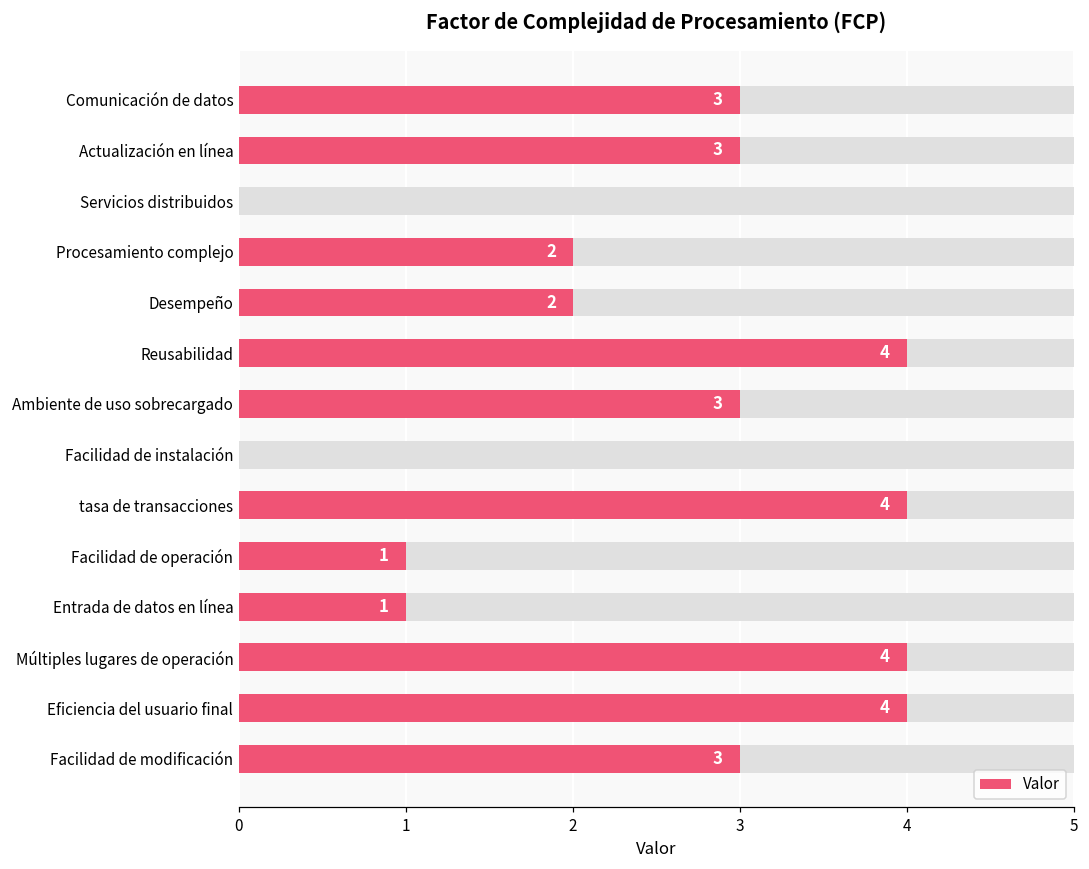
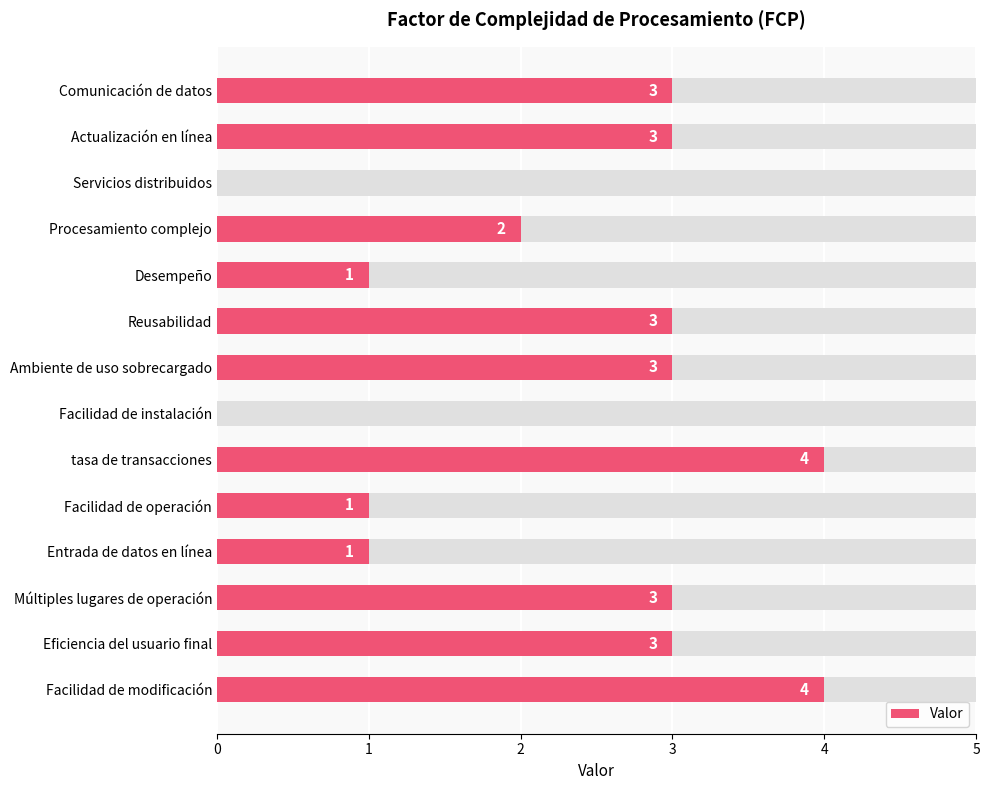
Valor, Desempeño: 2 -> 1
Valor, Reusabilidad: 4 -> 3
Valor, Múltiples lugares de operación: 4 -> 3
Valor, Eficiencia del usuario final: 4 -> 3
Valor, Facilidad de modificación: 3 -> 4
